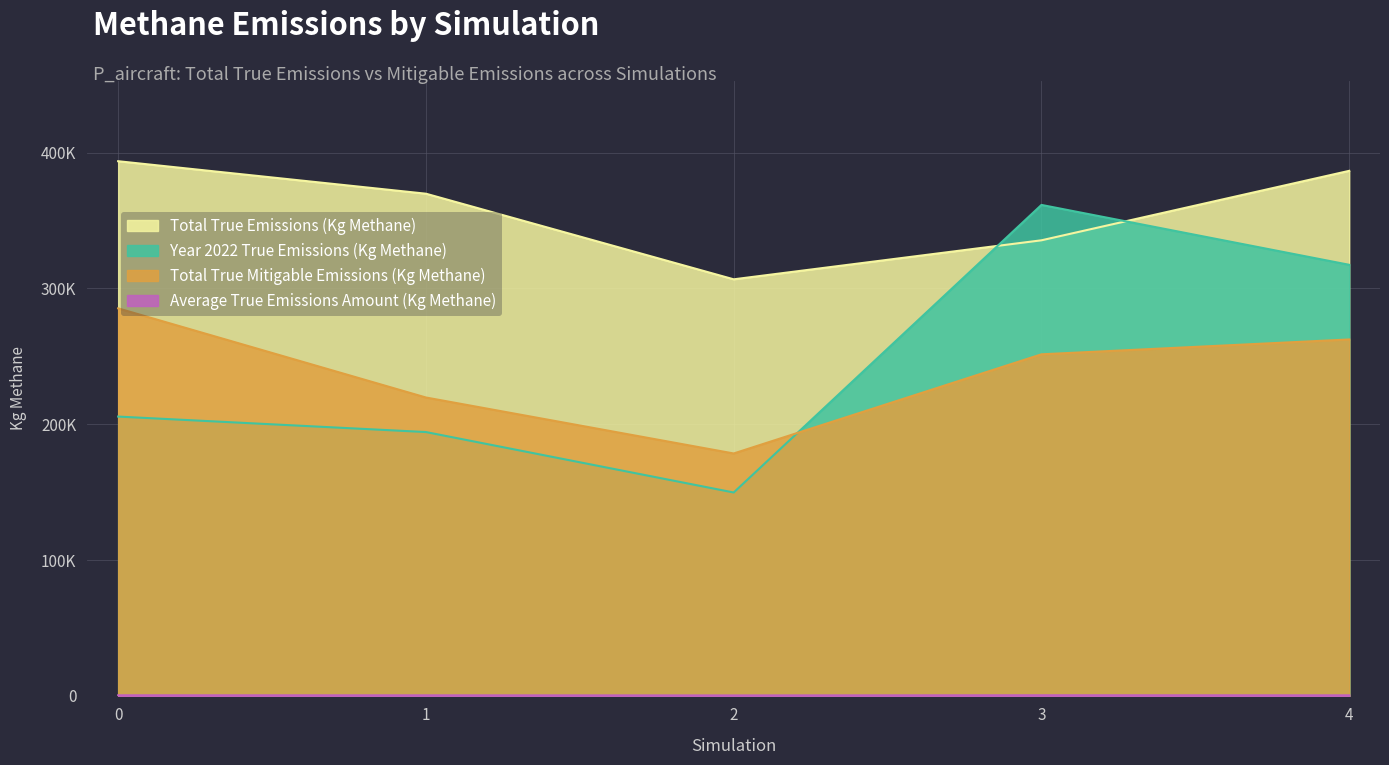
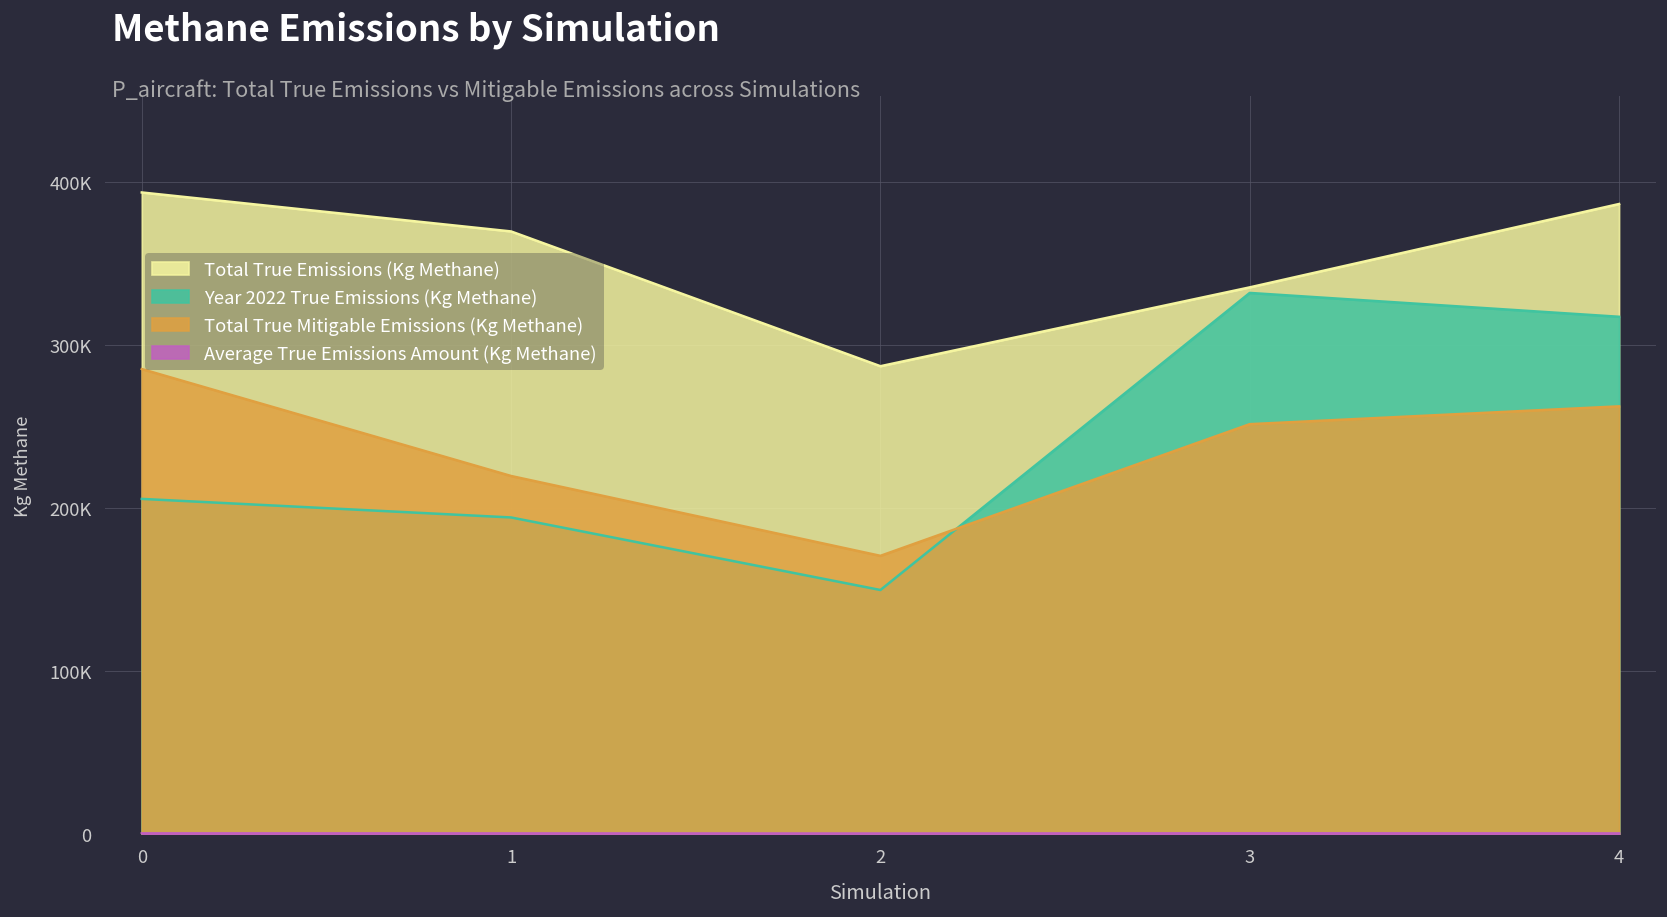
Total True Emissions (Kg Methane), 2: 307000 -> 287000
Total True Mitigable Emissions (Kg Methane), 2: 178000 -> 171000
Year 2022 True Emissions (Kg Methane), 3: 361000 -> 332000
